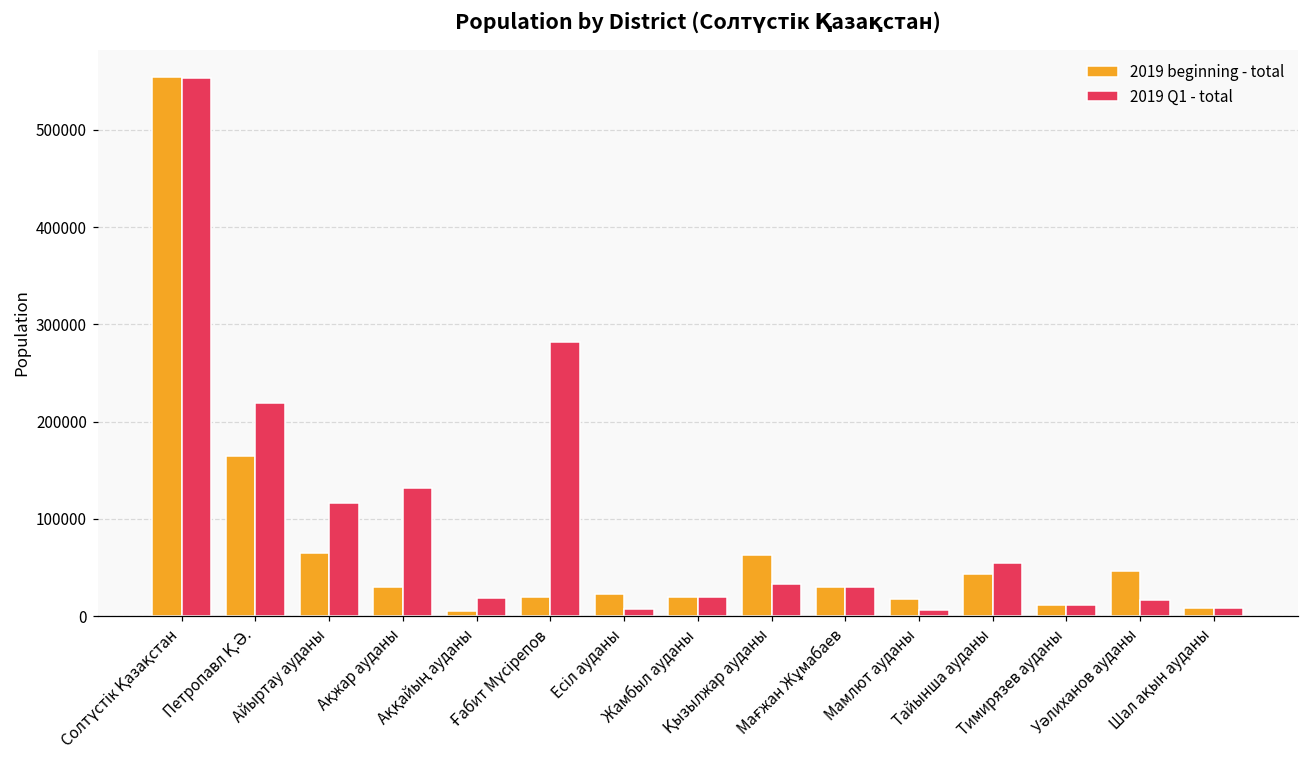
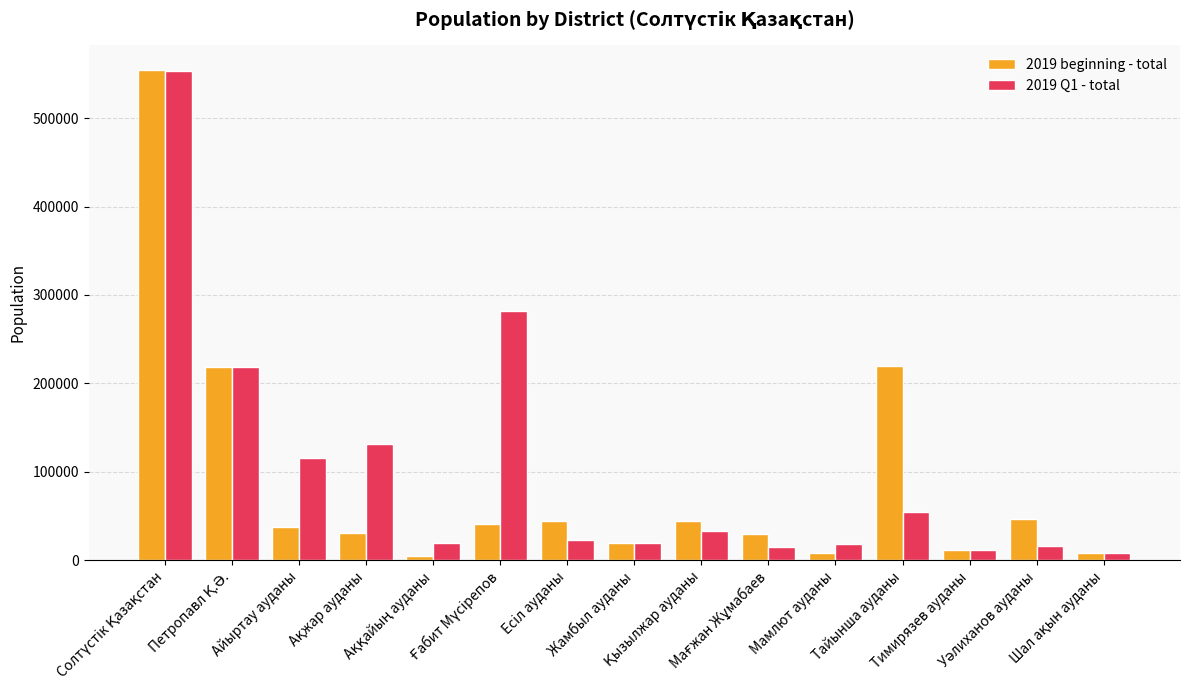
2019 beginning - total, Петропавл Қ.Ә.: 160000 -> 220000
2019 beginning - total, Айыртау ауданы: 60000 -> 40000
2019 beginning - total, Ғабит Мүсірепов: 20000 -> 40000
2019 beginning - total, Есіл ауданы: 20000 -> 40000
2019 Q1 - total, Есіл ауданы: 10000 -> 20000
2019 beginning - total, Қызылжар ауданы: 60000 -> 40000
2019 Q1 - total, Мағжан Жұмабаев: 30000 -> 10000
2019 beginning - total, Мамлют ауданы: 20000 -> 10000
2019 Q1 - total, Мамлют ауданы: 10000 -> 20000
2019 beginning - total, Тайынша ауданы: 40000 -> 220000
